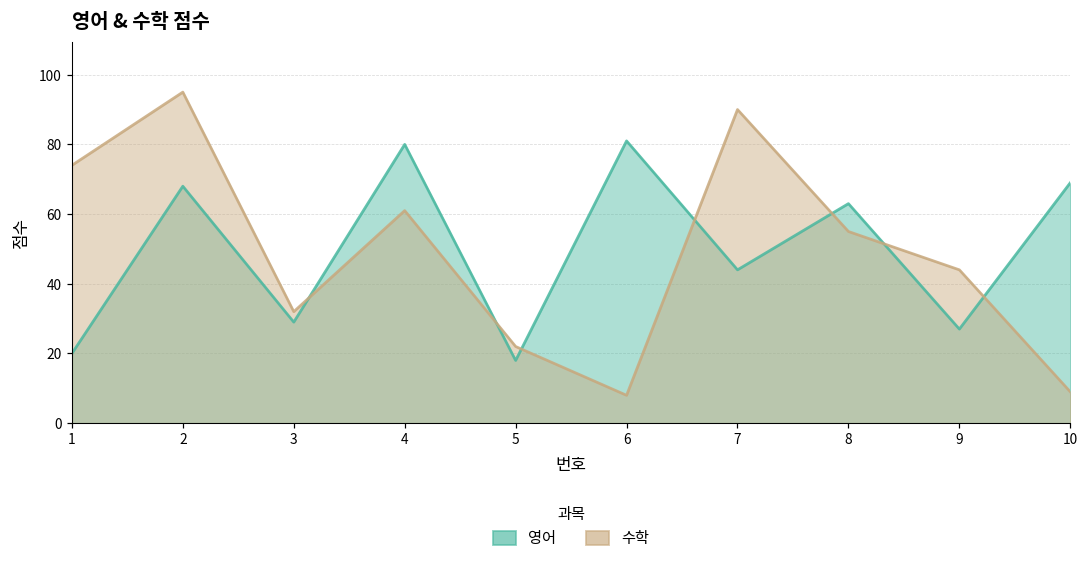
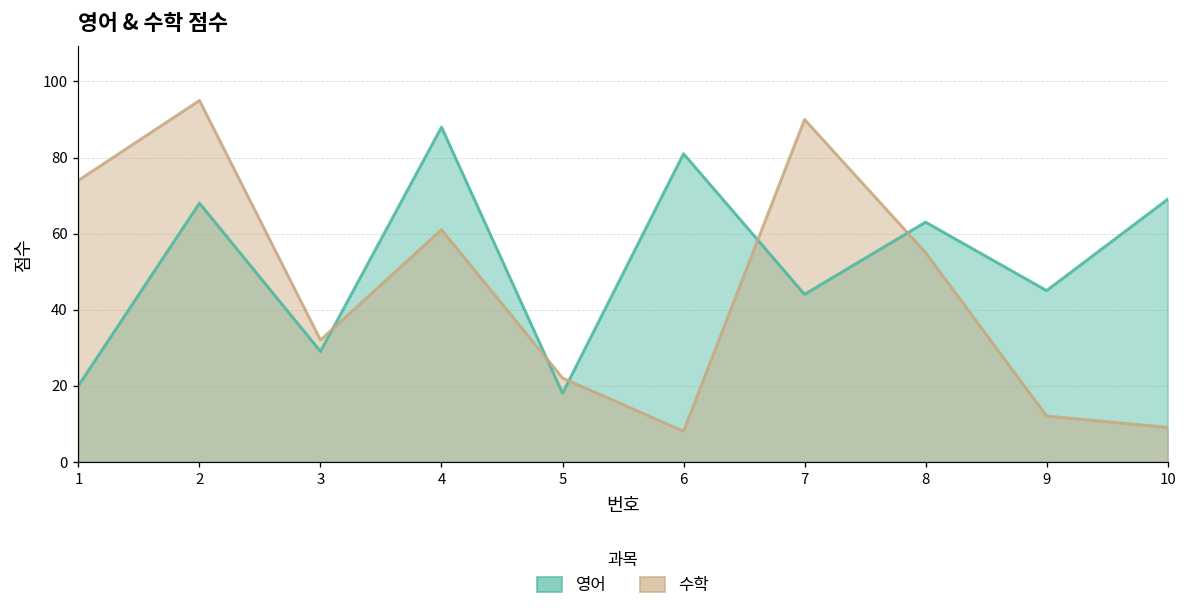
영어, 4: 80 -> 88
영어, 9: 27 -> 45
수학, 9: 44 -> 12
